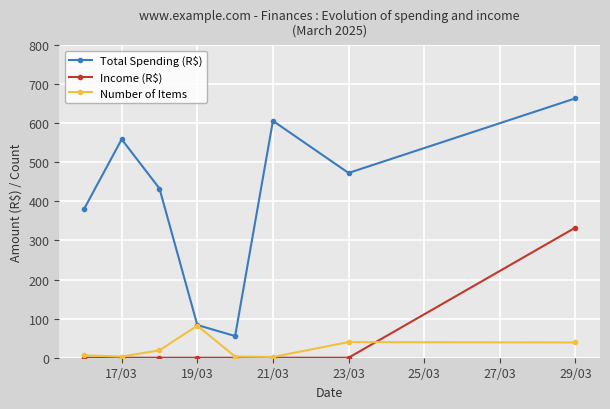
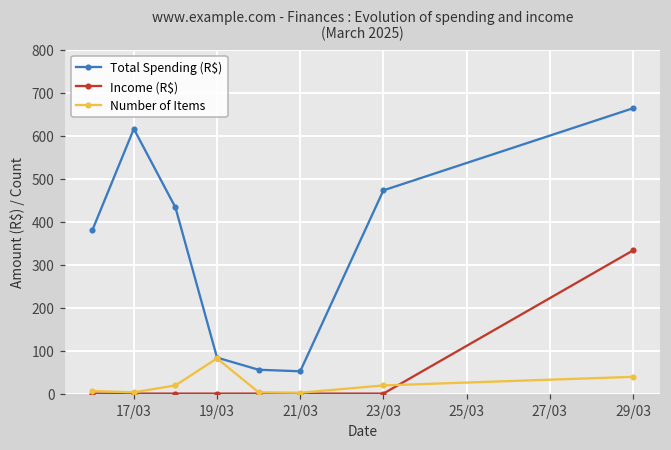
Total Spending (R$), 17/03: 560 -> 620
Total Spending (R$), 21/03: 610 -> 50
Number of Items, 23/03: 40 -> 20
